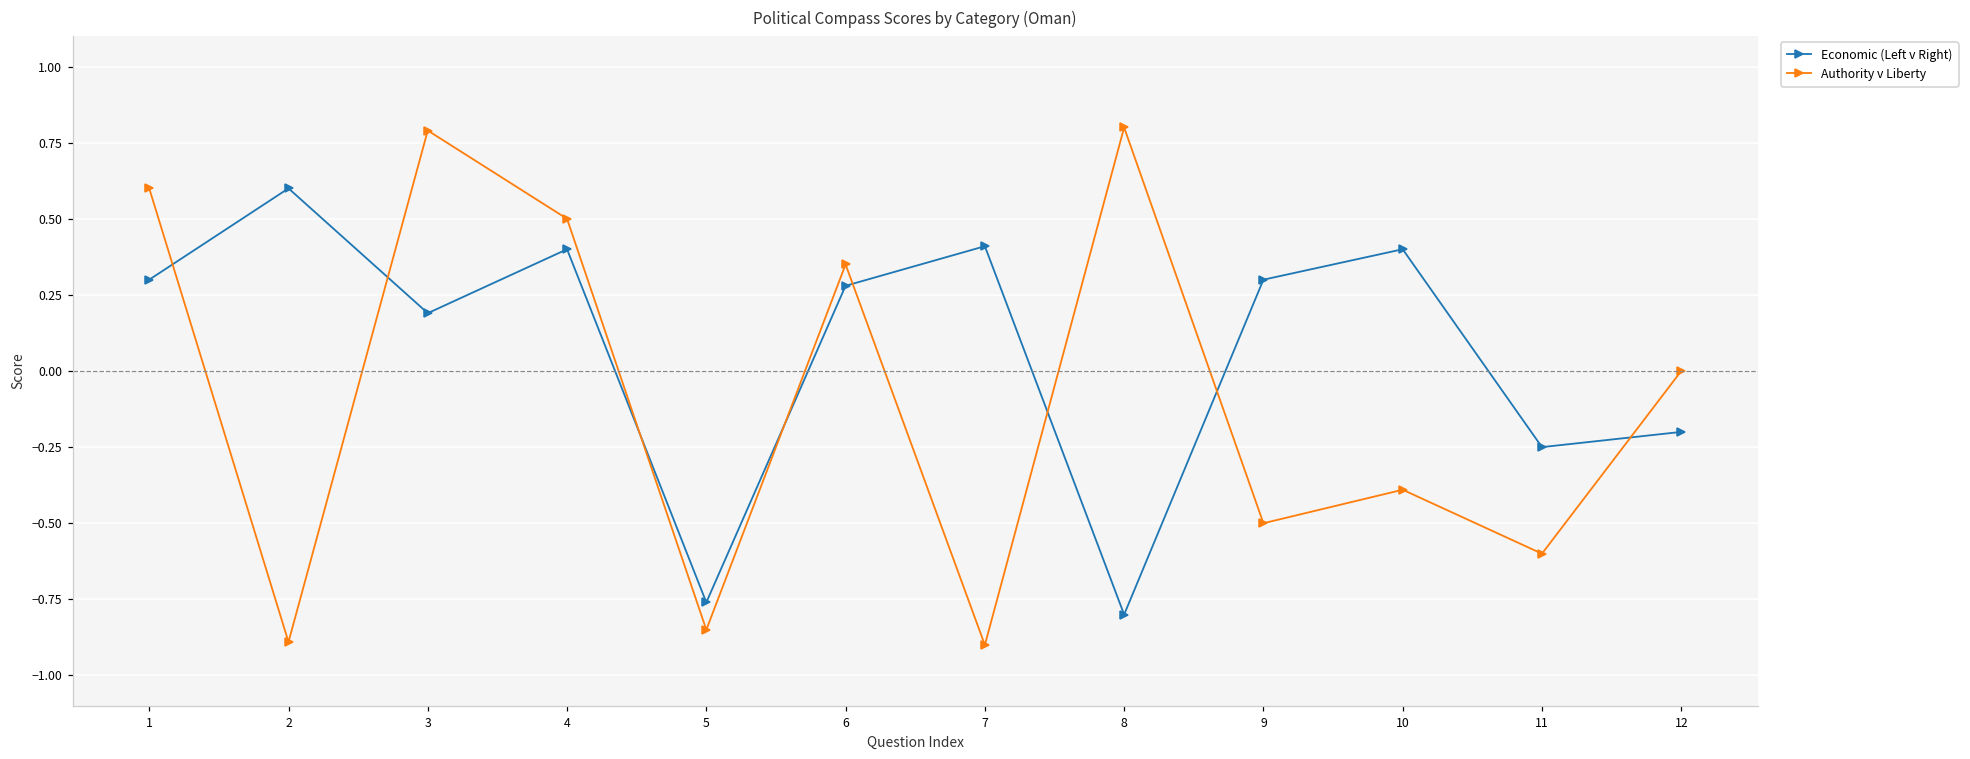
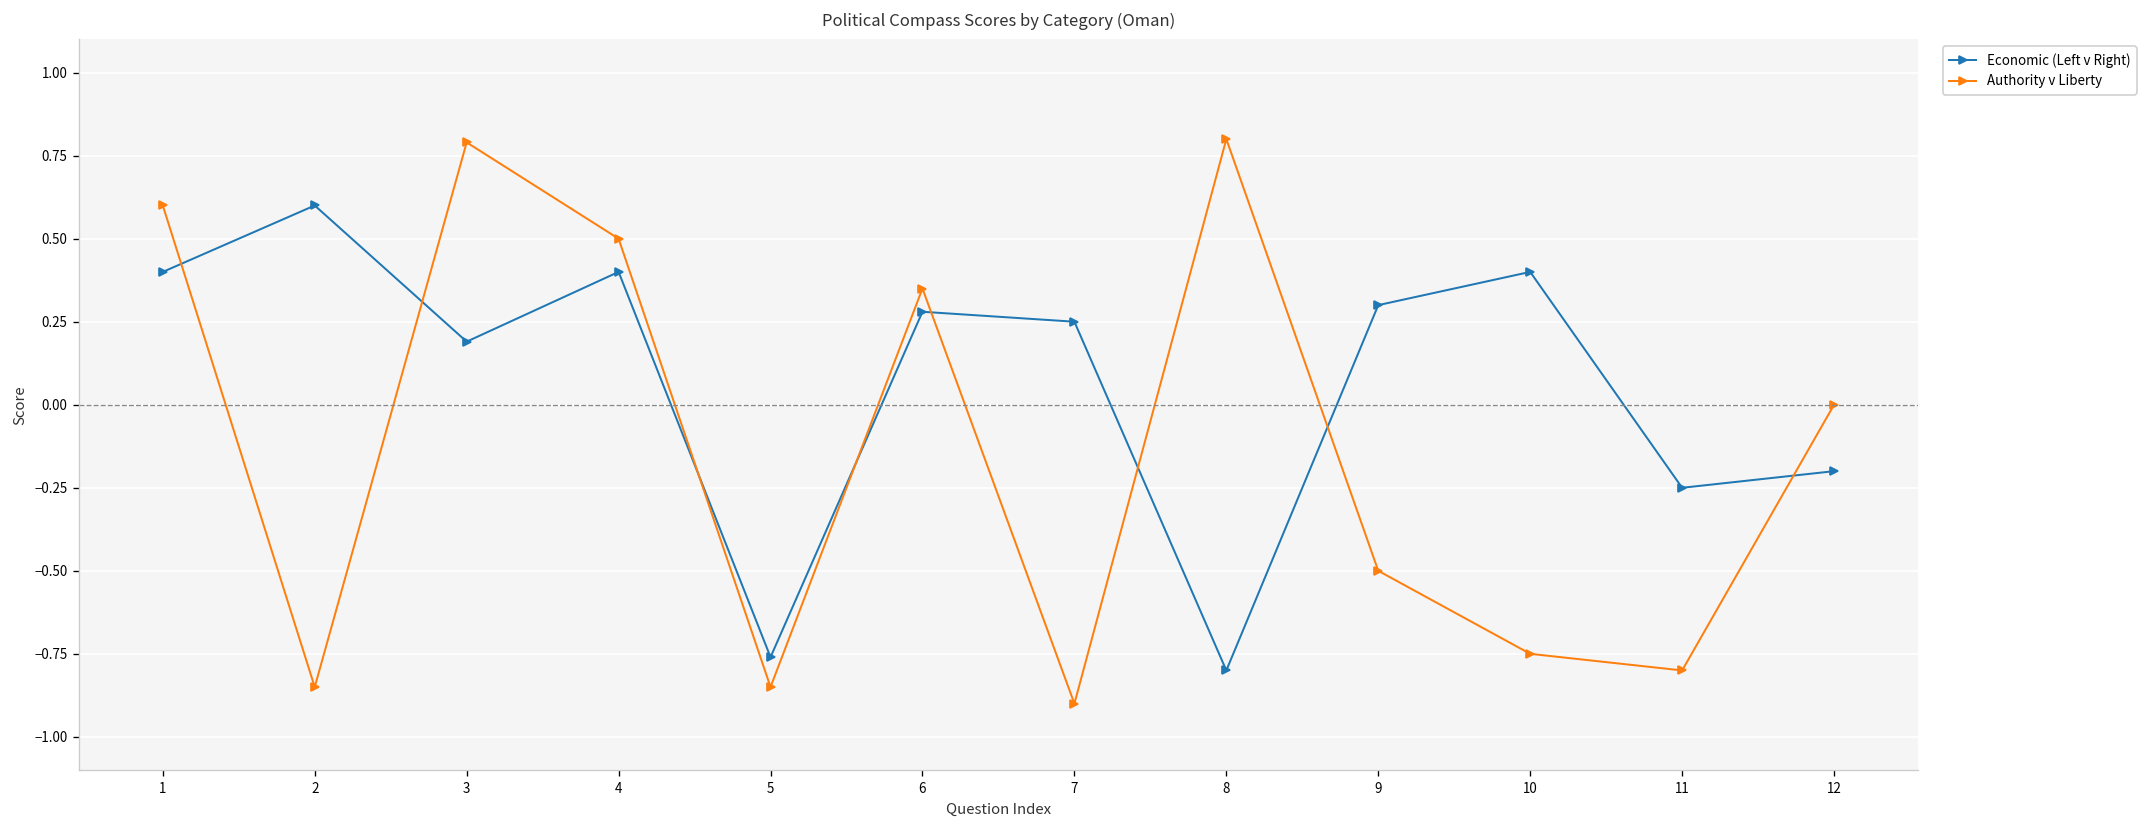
Economic (Left v Right), 1: 0.3 -> 0.4
Authority v Liberty, 2: -0.89 -> -0.85
Economic (Left v Right), 7: 0.41 -> 0.25
Authority v Liberty, 10: -0.39 -> -0.75
Authority v Liberty, 11: -0.6 -> -0.8
